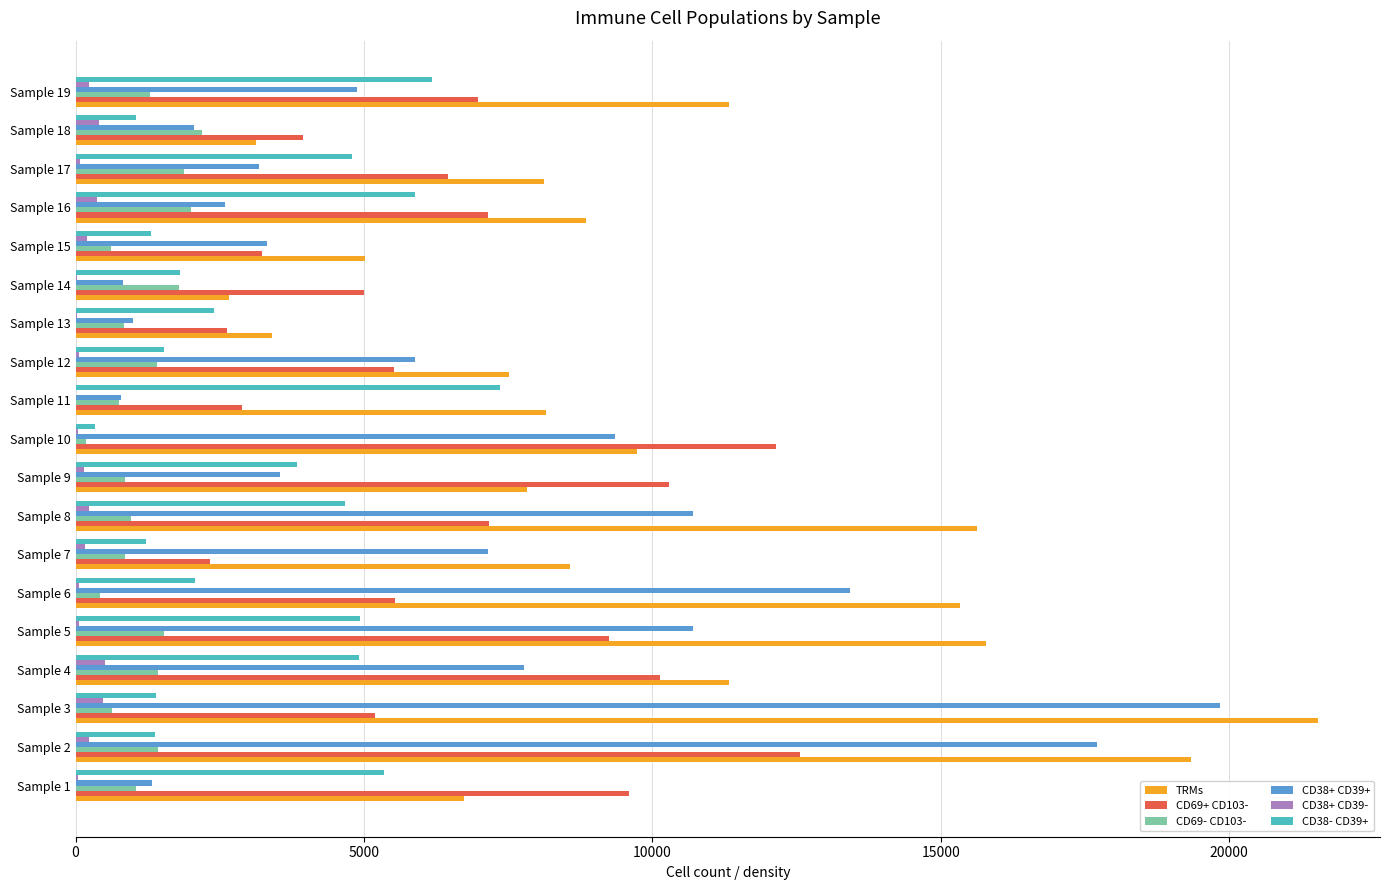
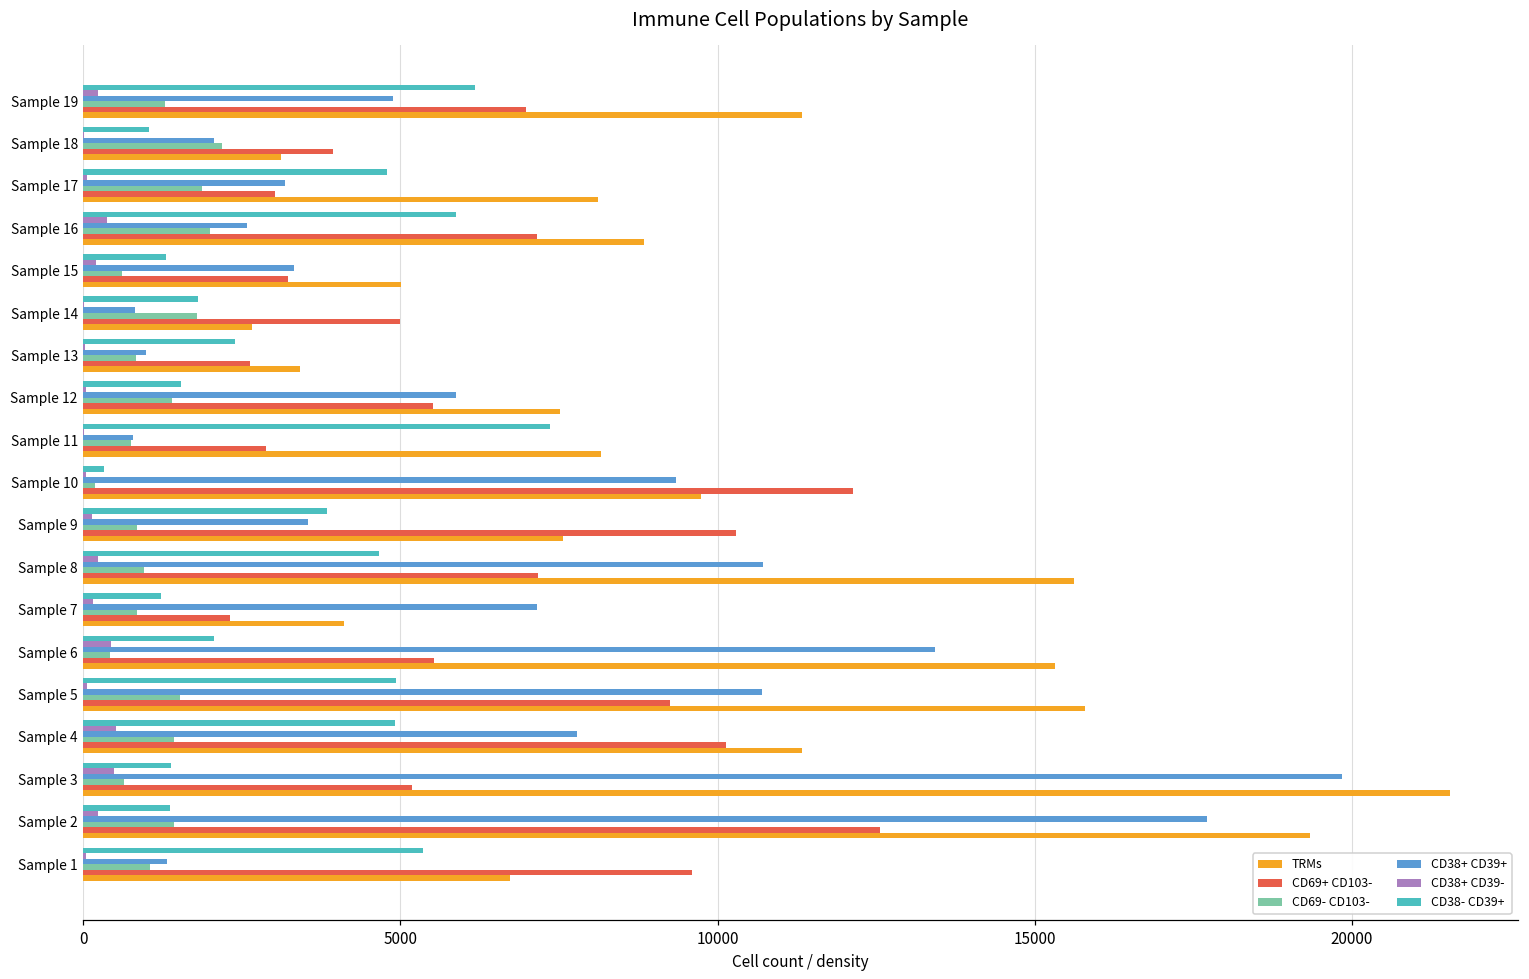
CD38+ CD39-, Sample 18: 400 -> 0
CD69+ CD103-, Sample 17: 6500 -> 3000
TRMs, Sample 9: 7800 -> 7600
TRMs, Sample 7: 8600 -> 4100
CD38+ CD39-, Sample 6: 100 -> 400
